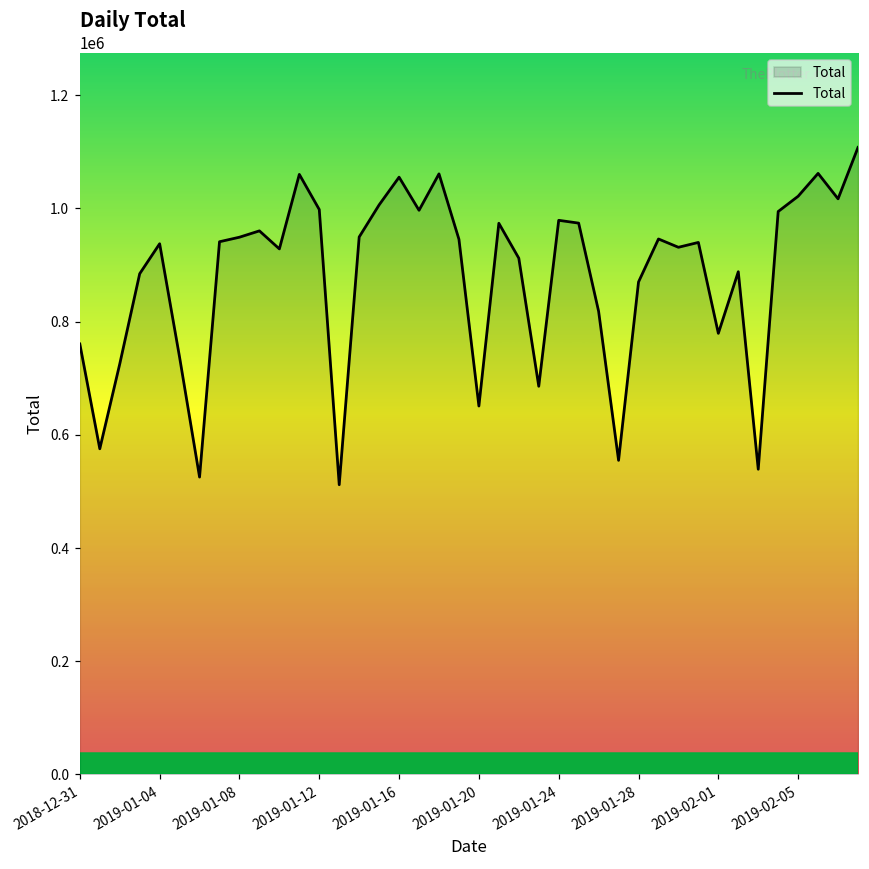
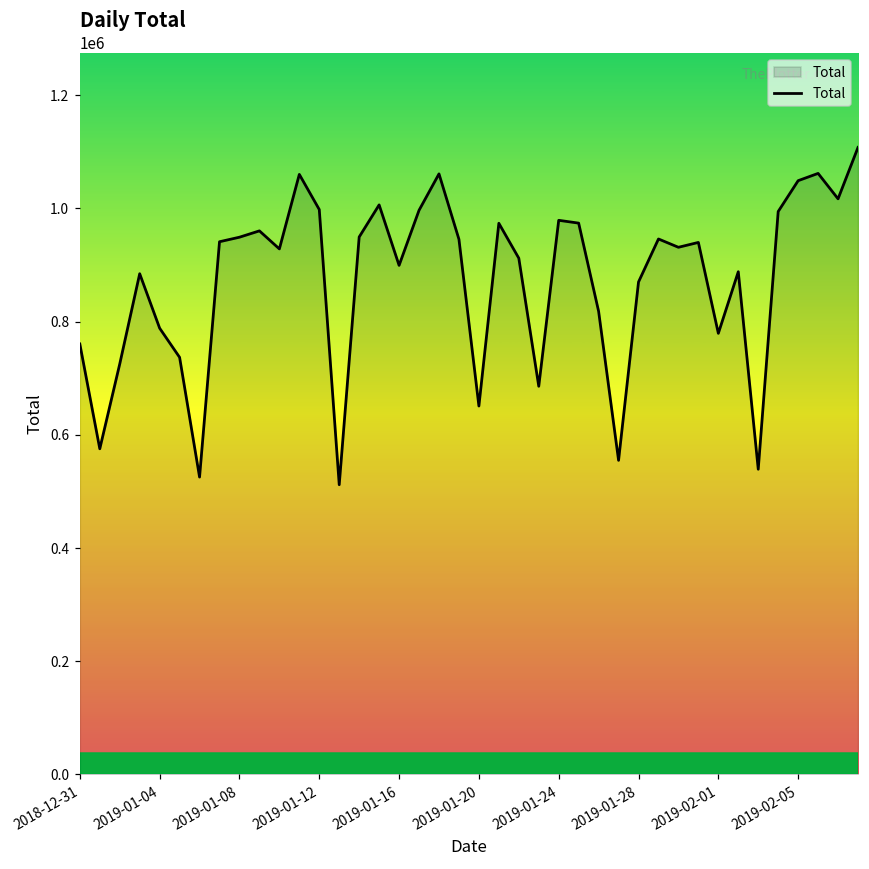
2019-01-04: 940000 -> 790000
2019-01-16: 1060000 -> 900000
2019-02-05: 1020000 -> 1050000
